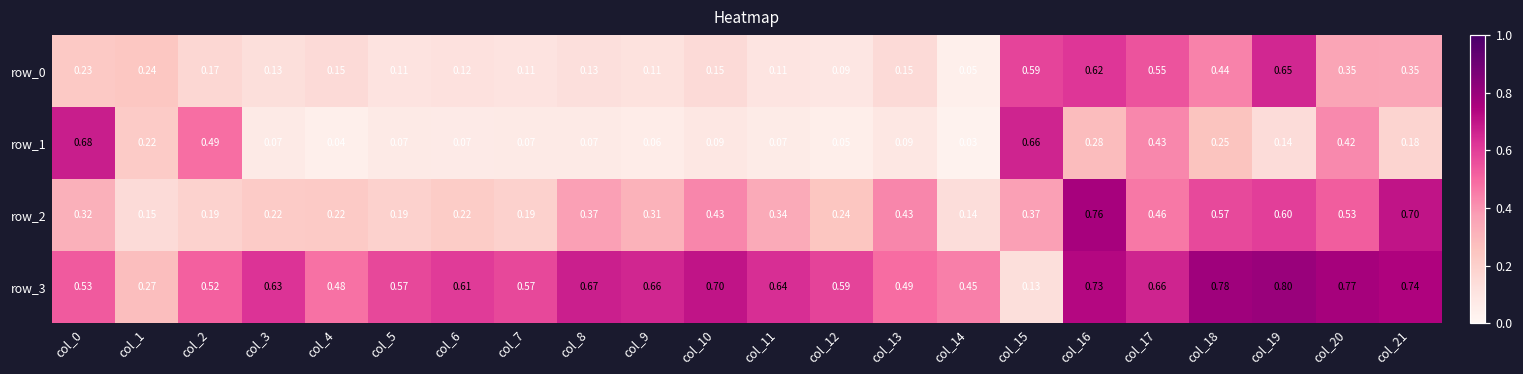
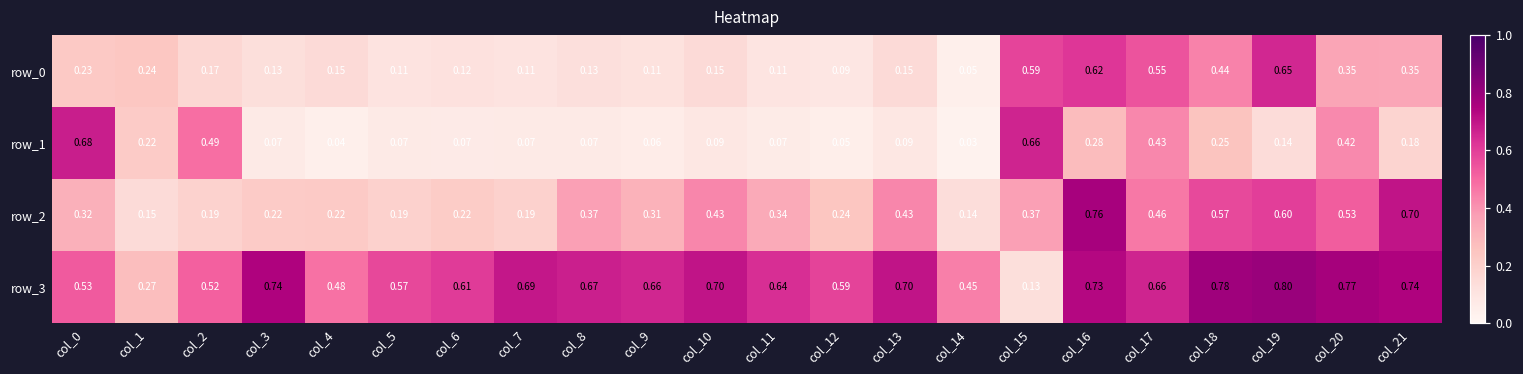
row_3, col_3: 0.63 -> 0.74
row_3, col_7: 0.57 -> 0.69
row_3, col_13: 0.49 -> 0.70
